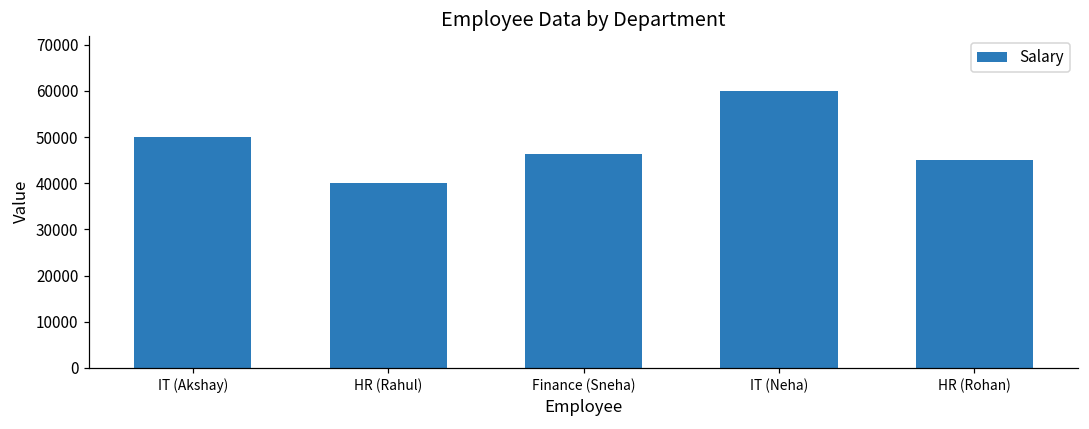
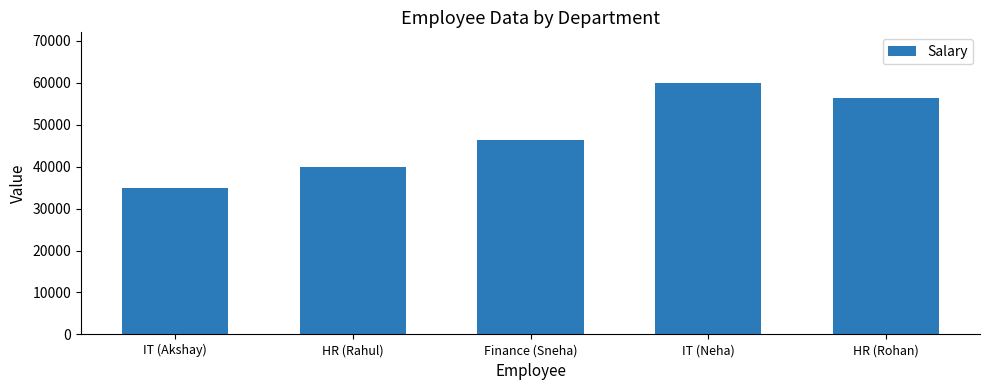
IT (Akshay): 50000 -> 35000
HR (Rohan): 45000 -> 56000
